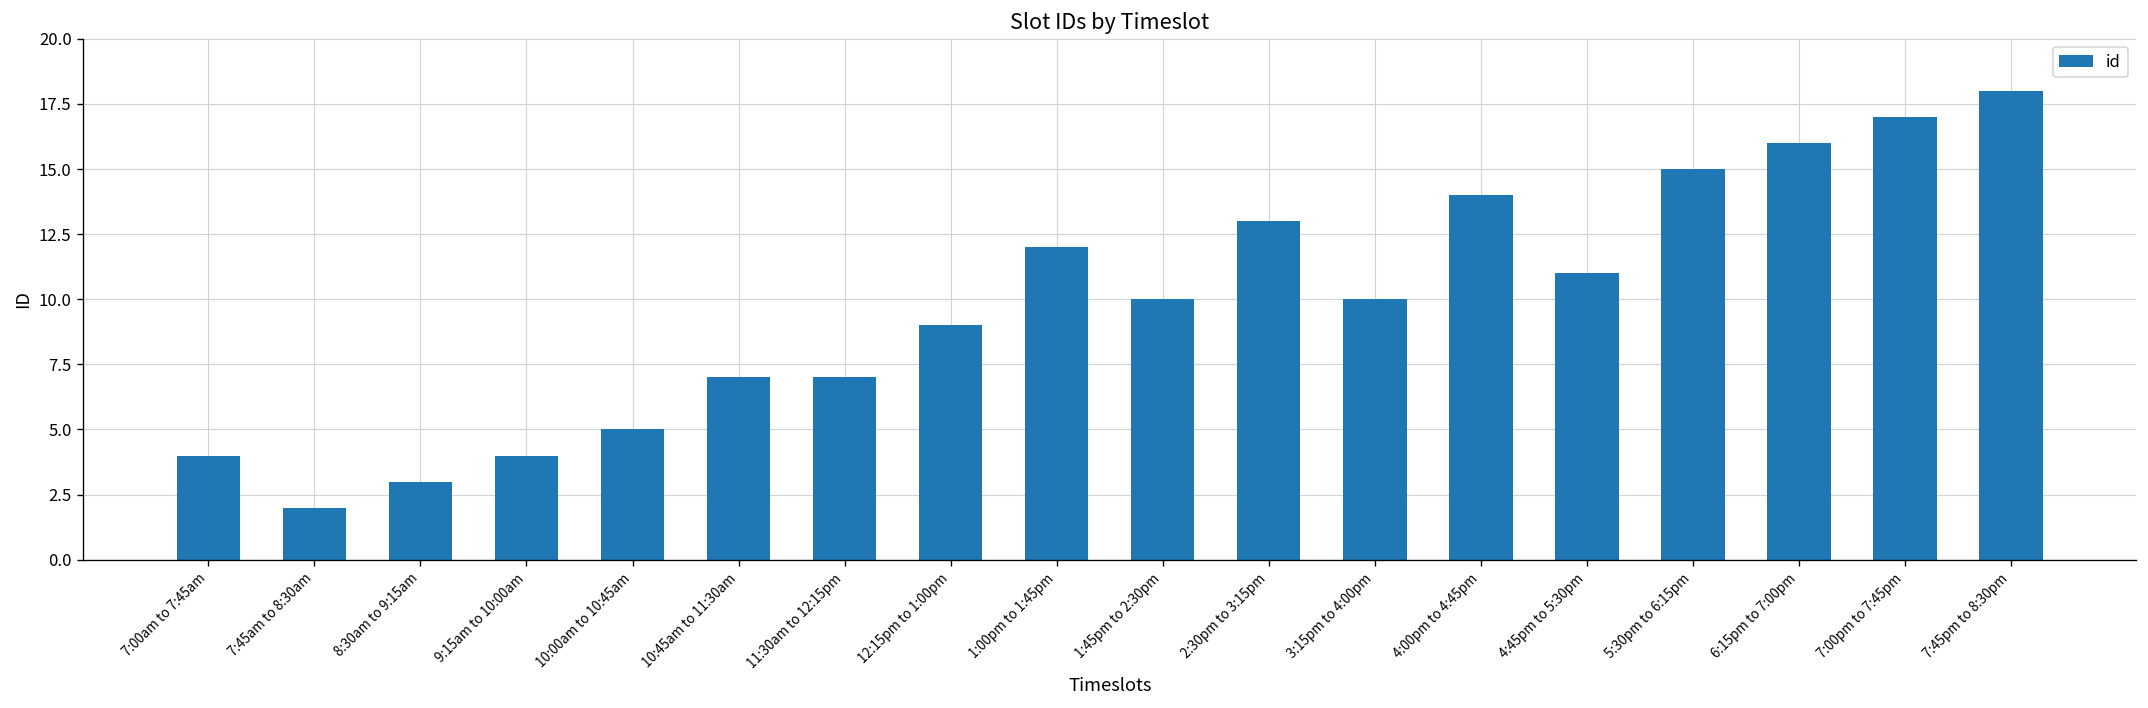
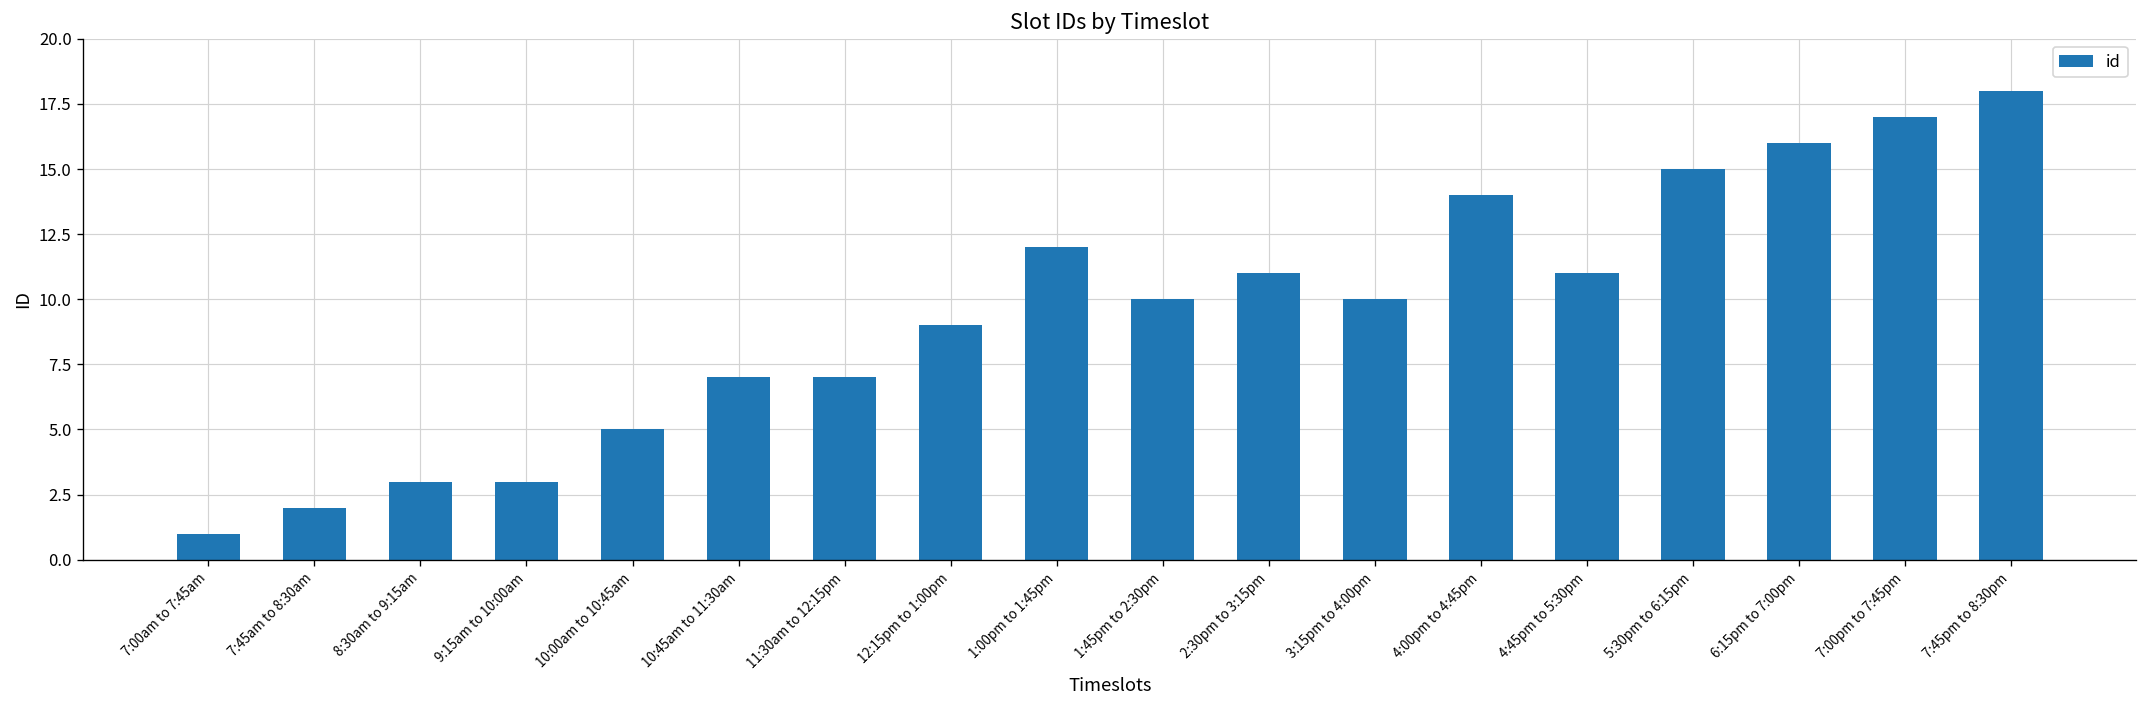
7:00am to 7:45am: 4 -> 1
9:15am to 10:00am: 4 -> 3
2:30pm to 3:15pm: 13 -> 11
